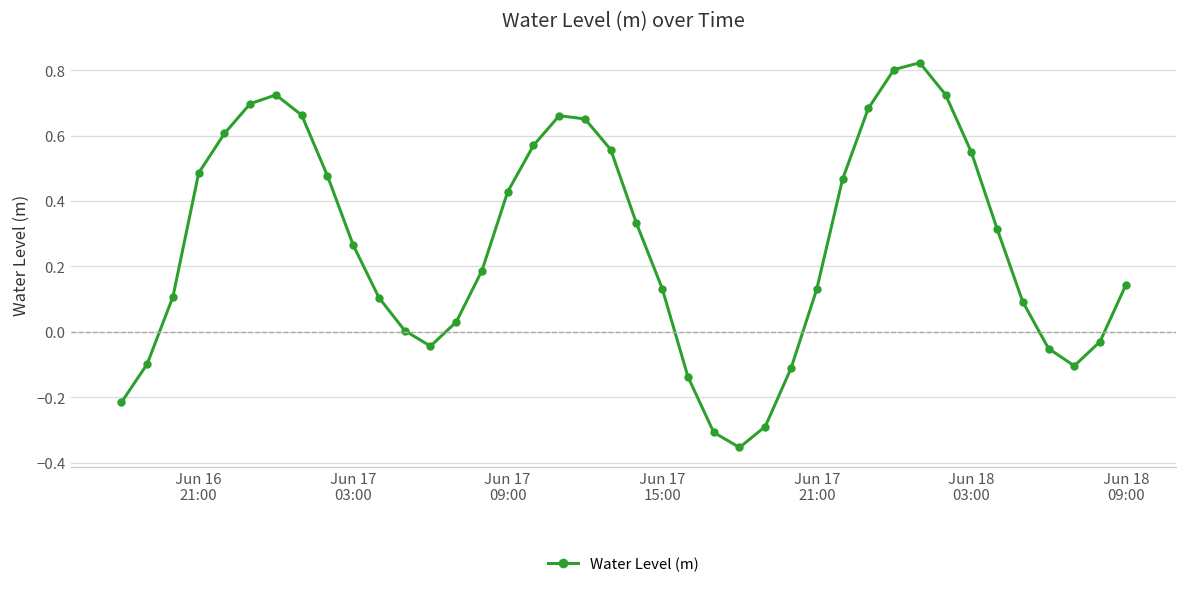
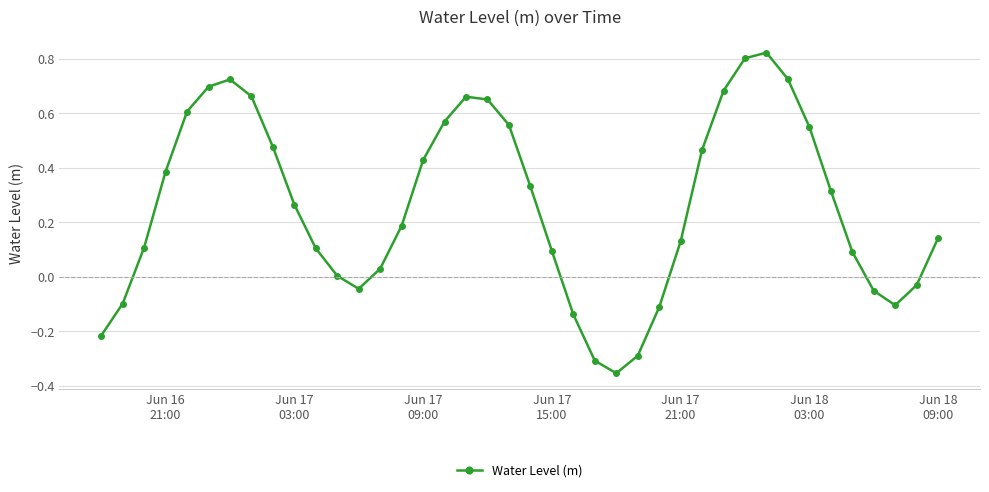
Jun 16 21:00: 0.49 -> 0.39
Jun 17 15:00: 0.13 -> 0.10
